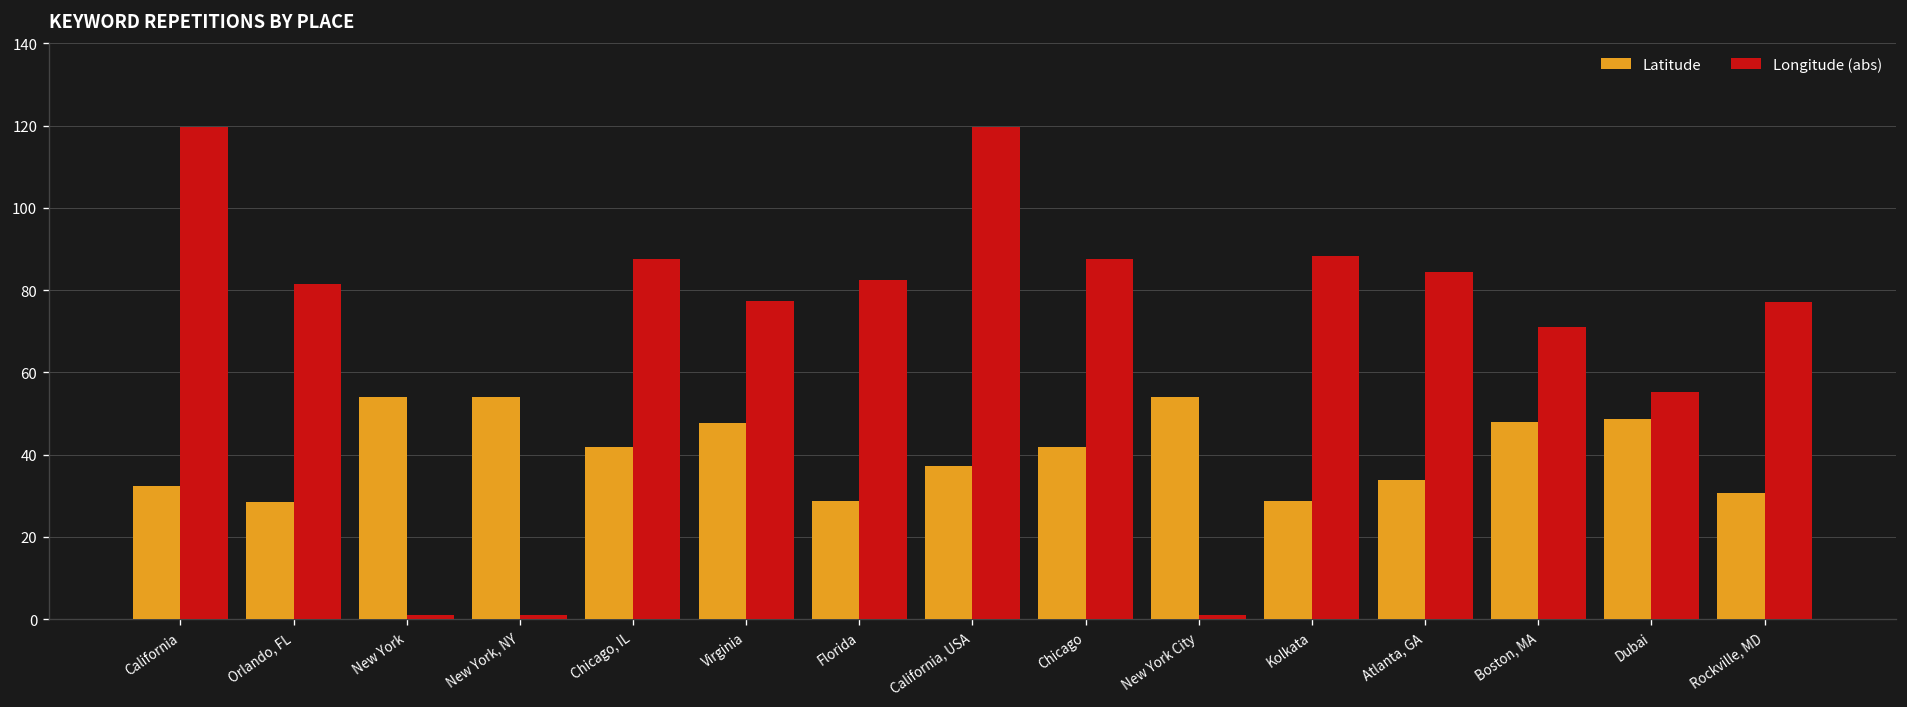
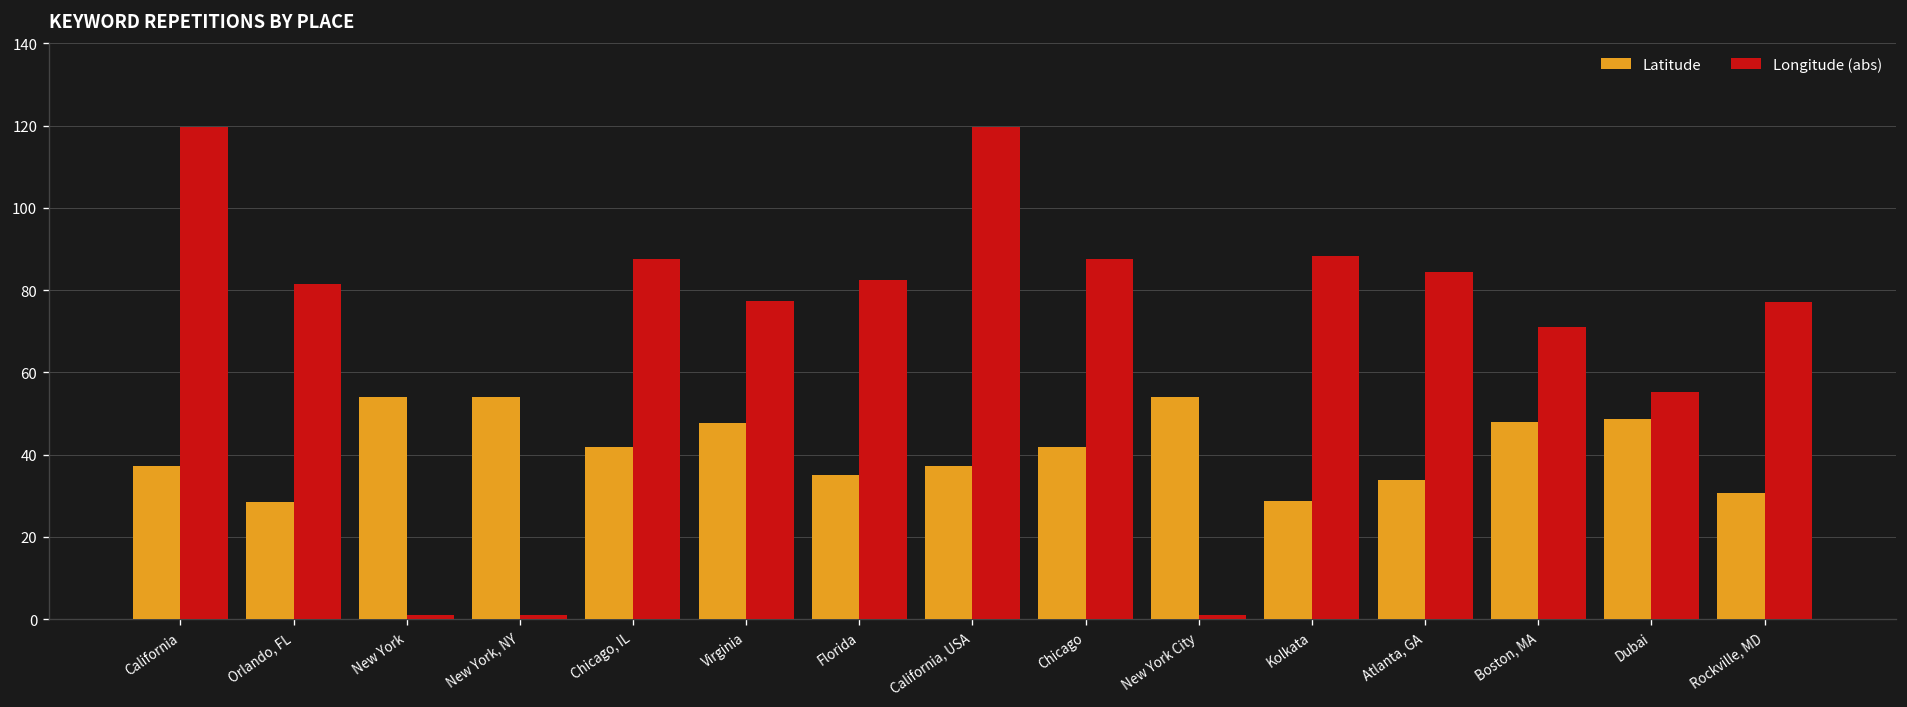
Latitude, California: 32 -> 37
Latitude, Florida: 29 -> 35
